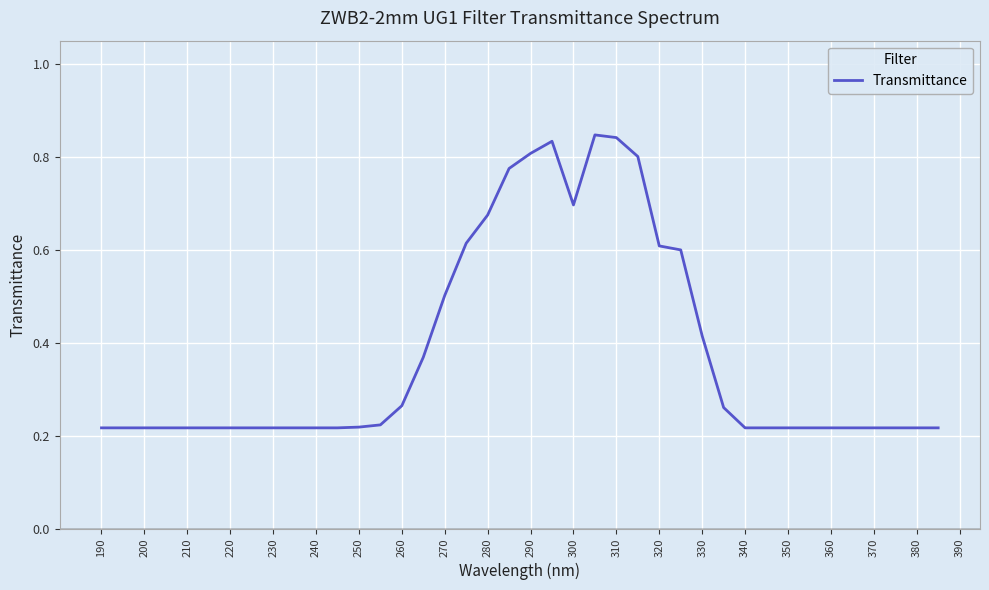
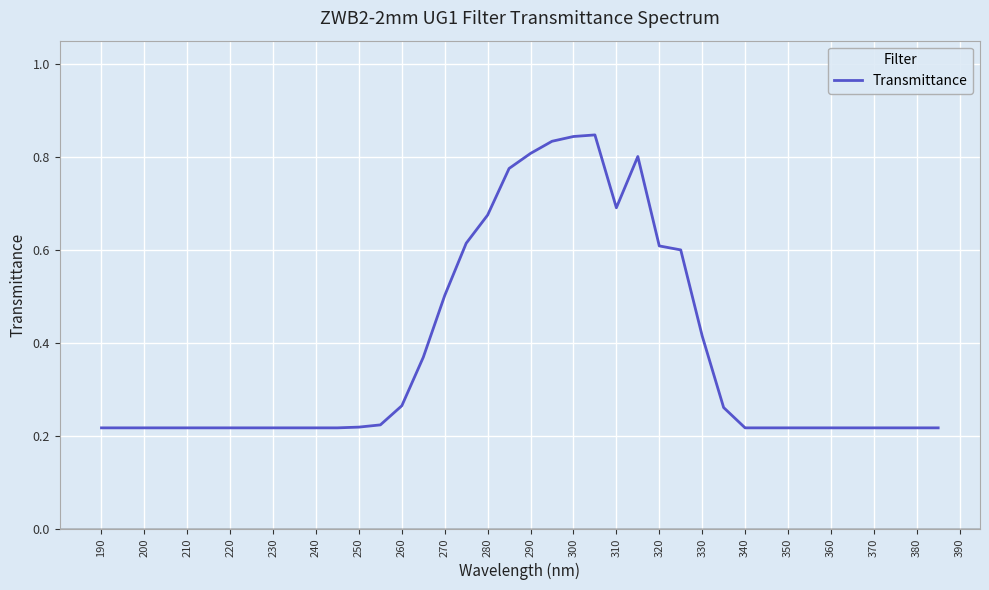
300: 0.70 -> 0.84
310: 0.84 -> 0.69
